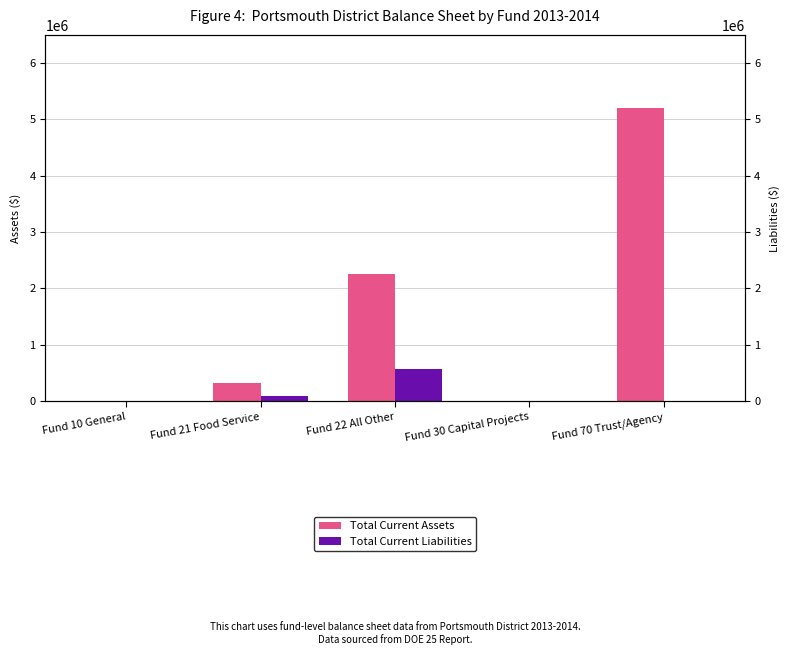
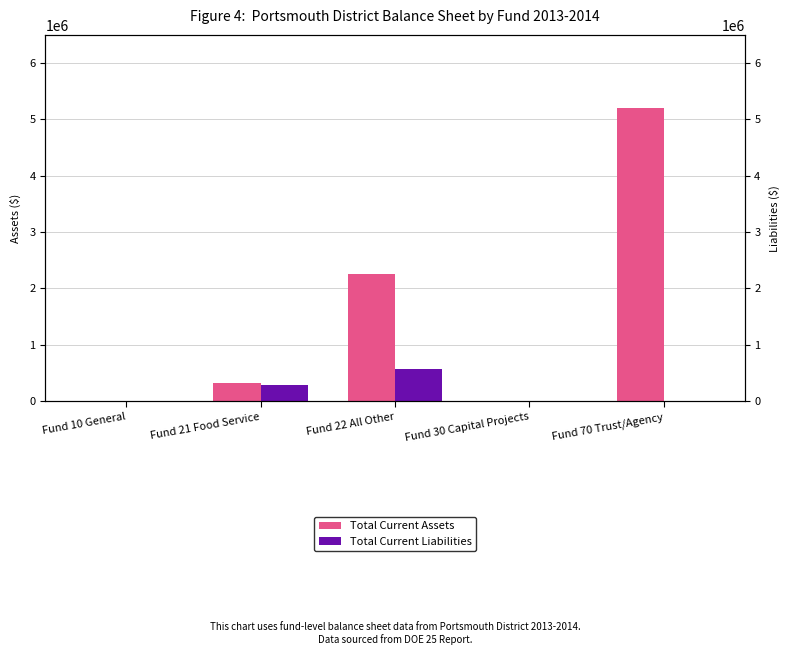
Total Current Liabilities, Fund 21 Food Service: 100000 -> 300000
